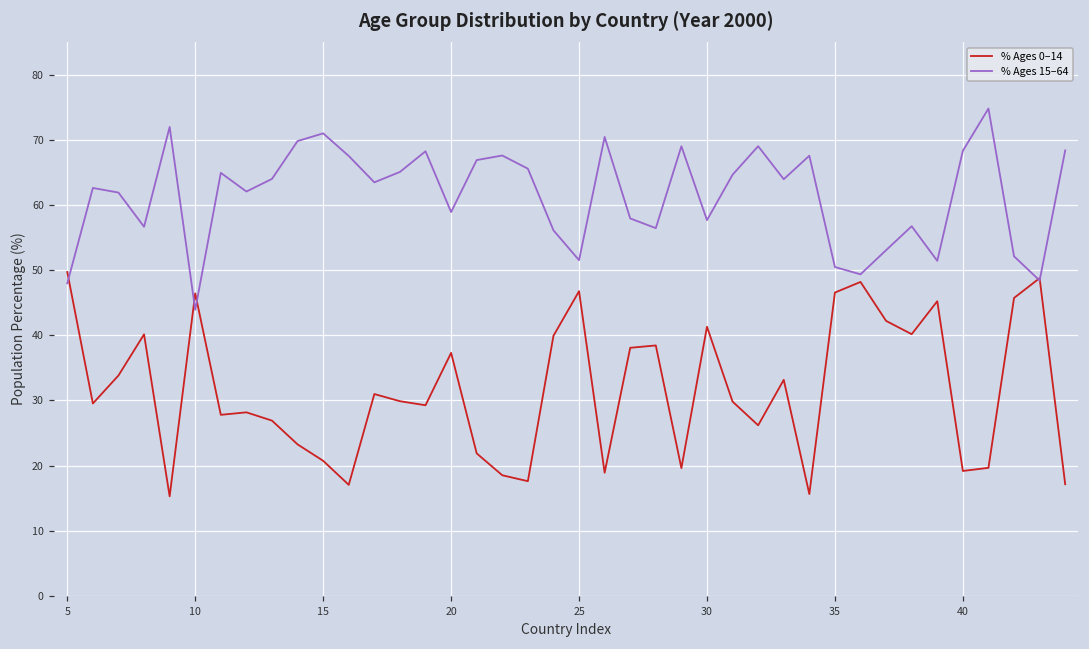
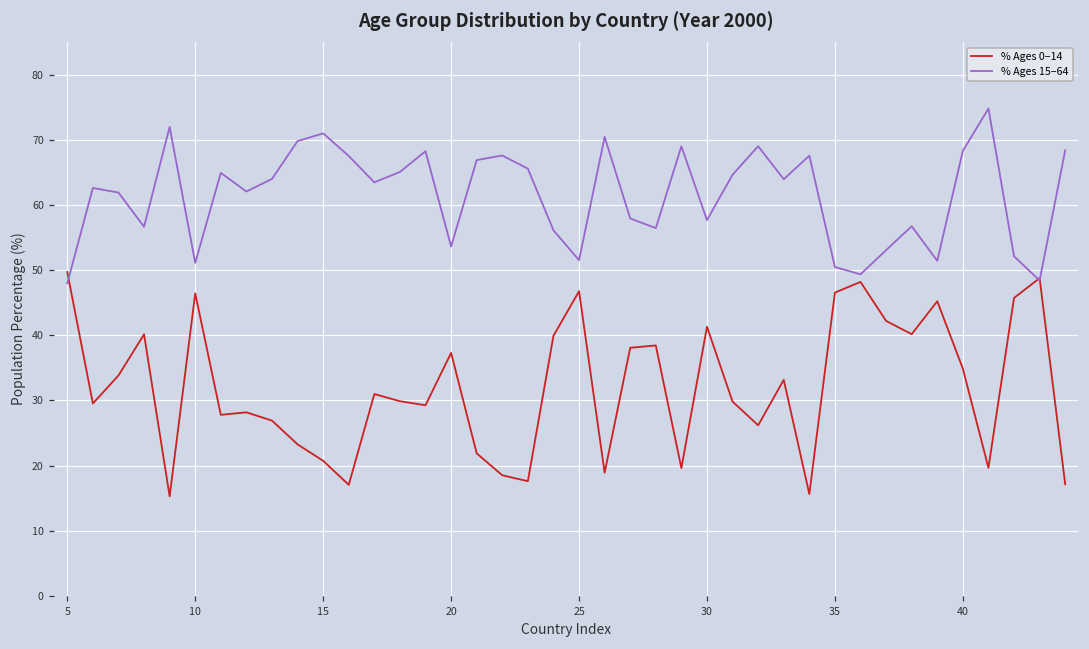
% Ages 15–64, 10: 44 -> 51
% Ages 15–64, 20: 59 -> 54
% Ages 0–14, 40: 19 -> 35
